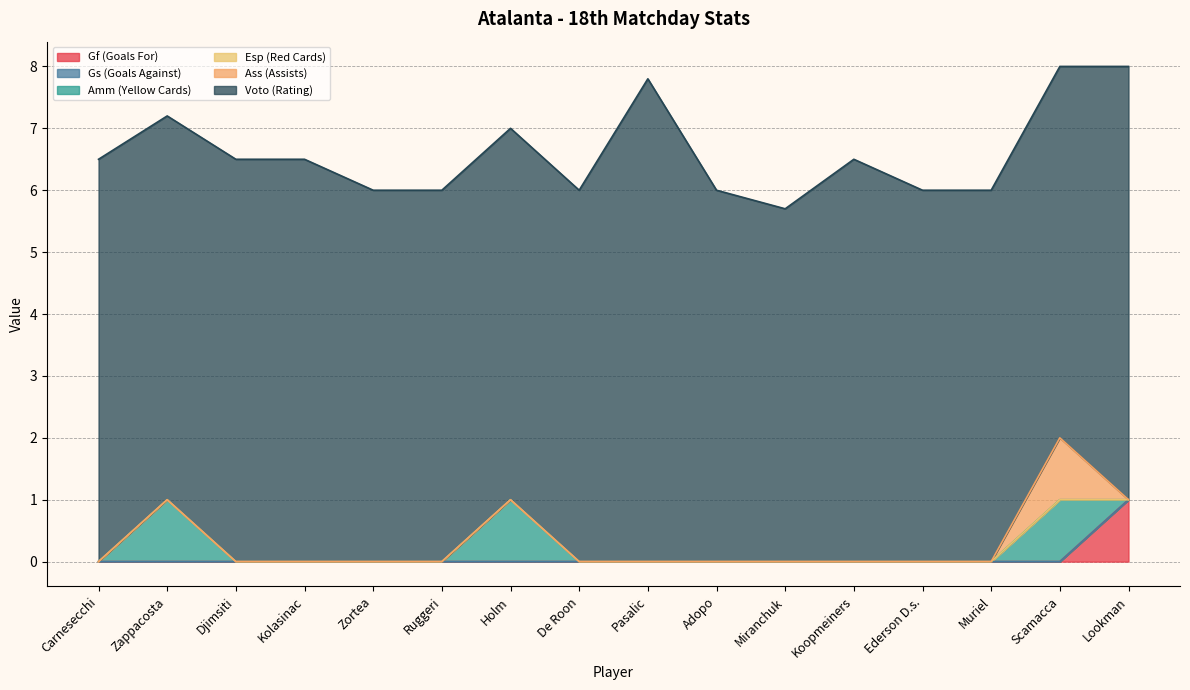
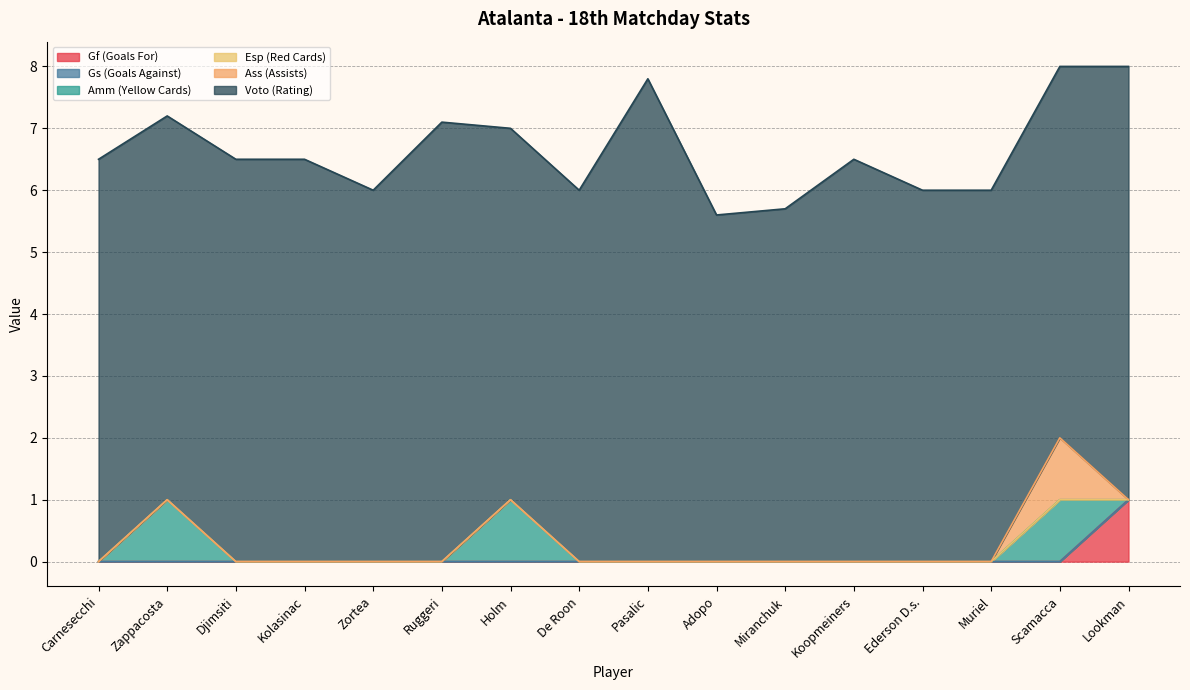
Voto (Rating), Ruggeri: 6.0 -> 7.1
Voto (Rating), Adopo: 6.0 -> 5.6
